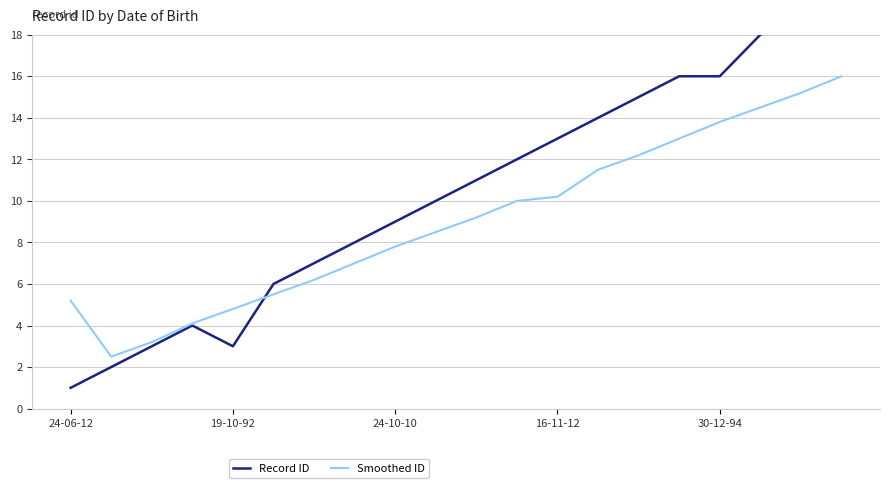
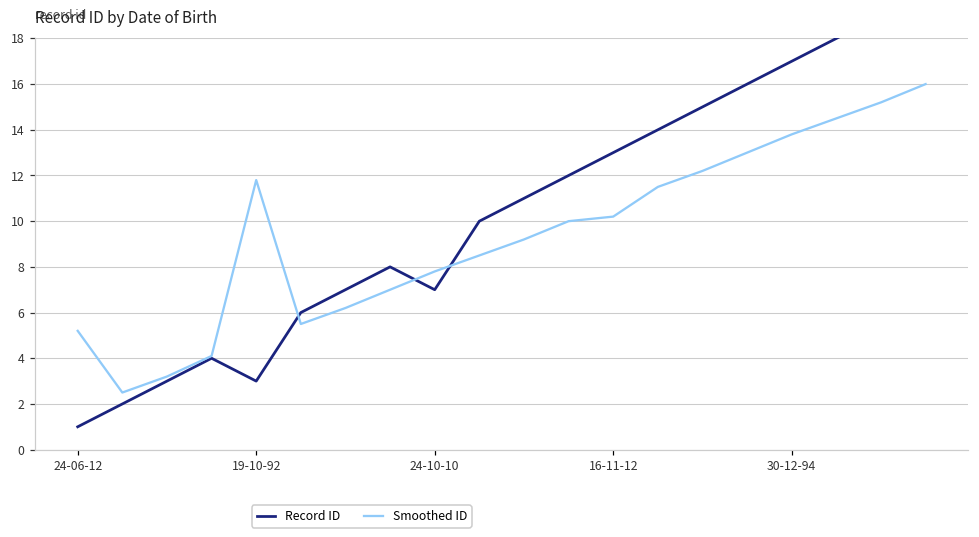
Smoothed ID, 19-10-92: 4.8 -> 11.8
Record ID, 24-10-10: 9 -> 7
Record ID, 30-12-94: 16 -> 17
